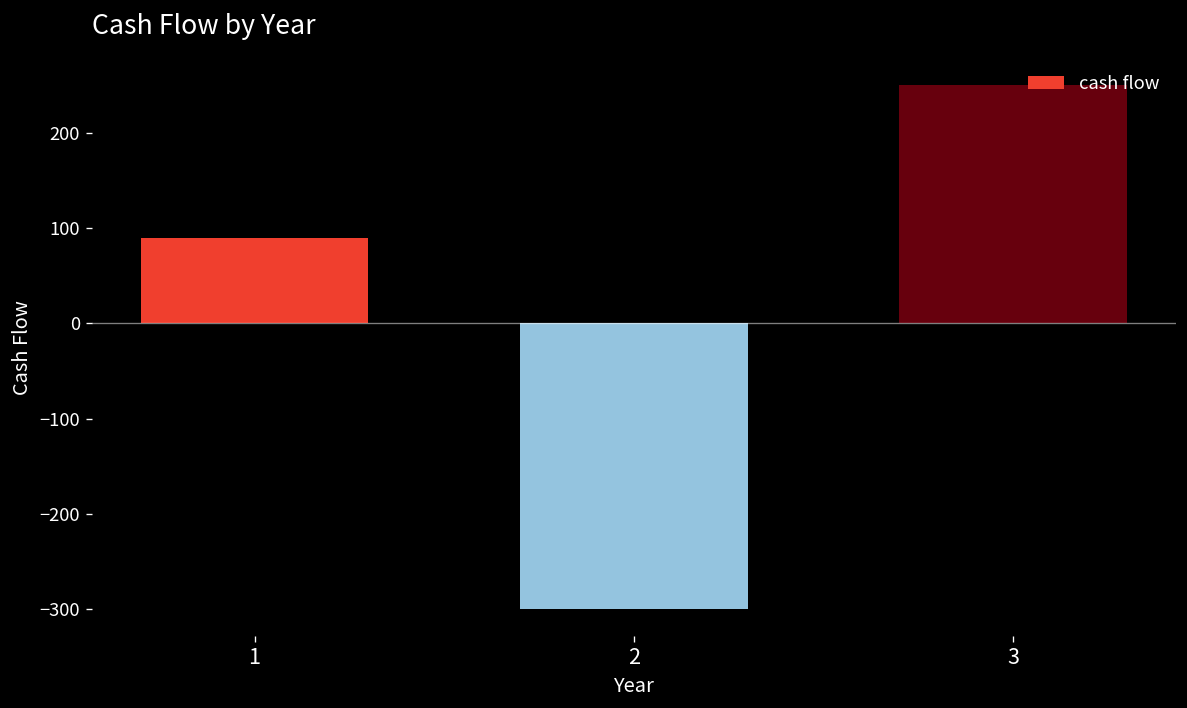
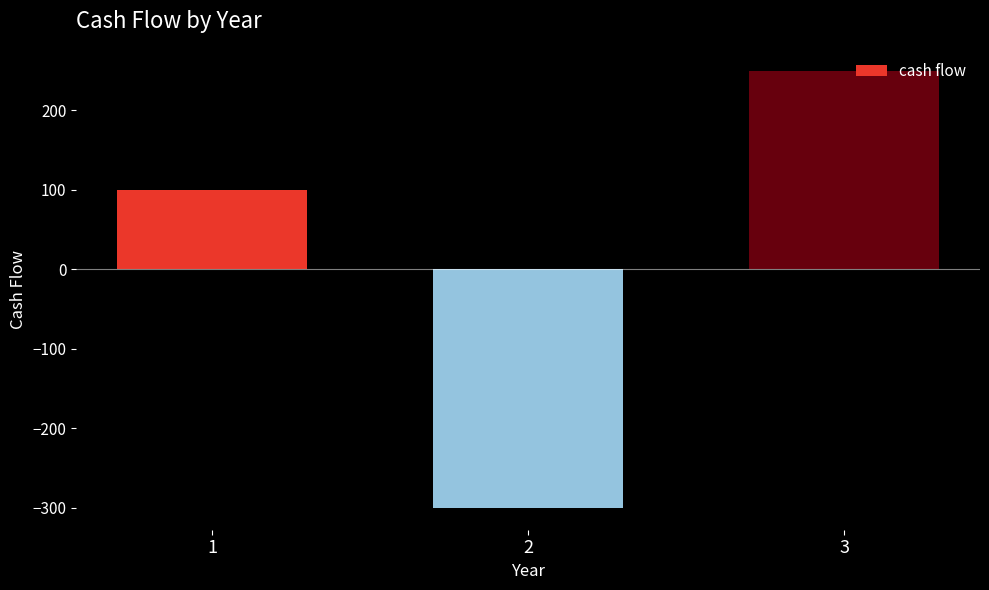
1: 90 -> 100
